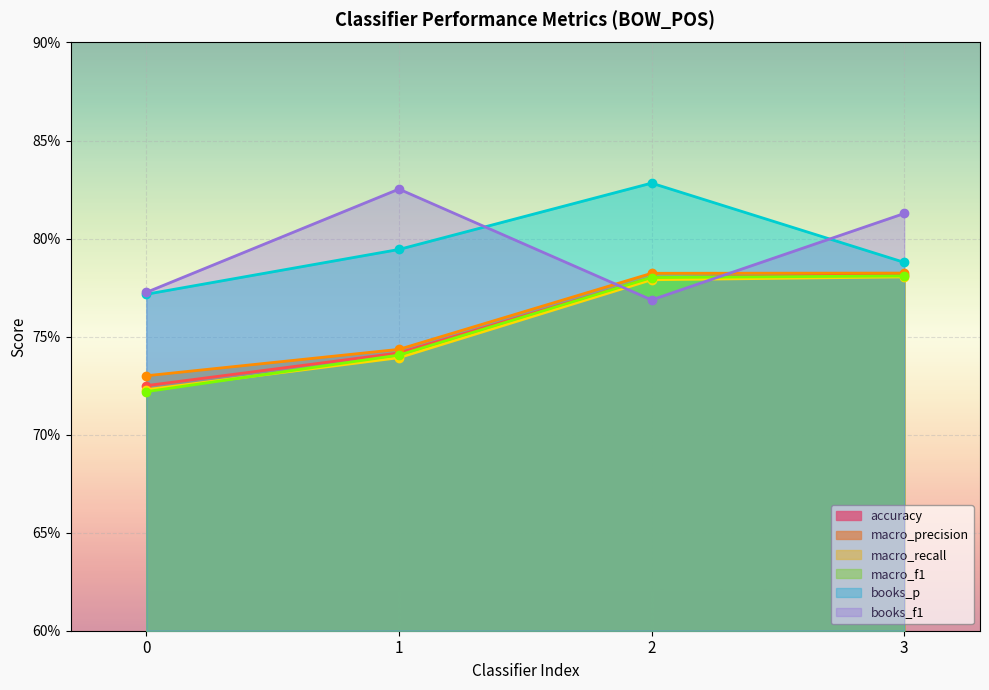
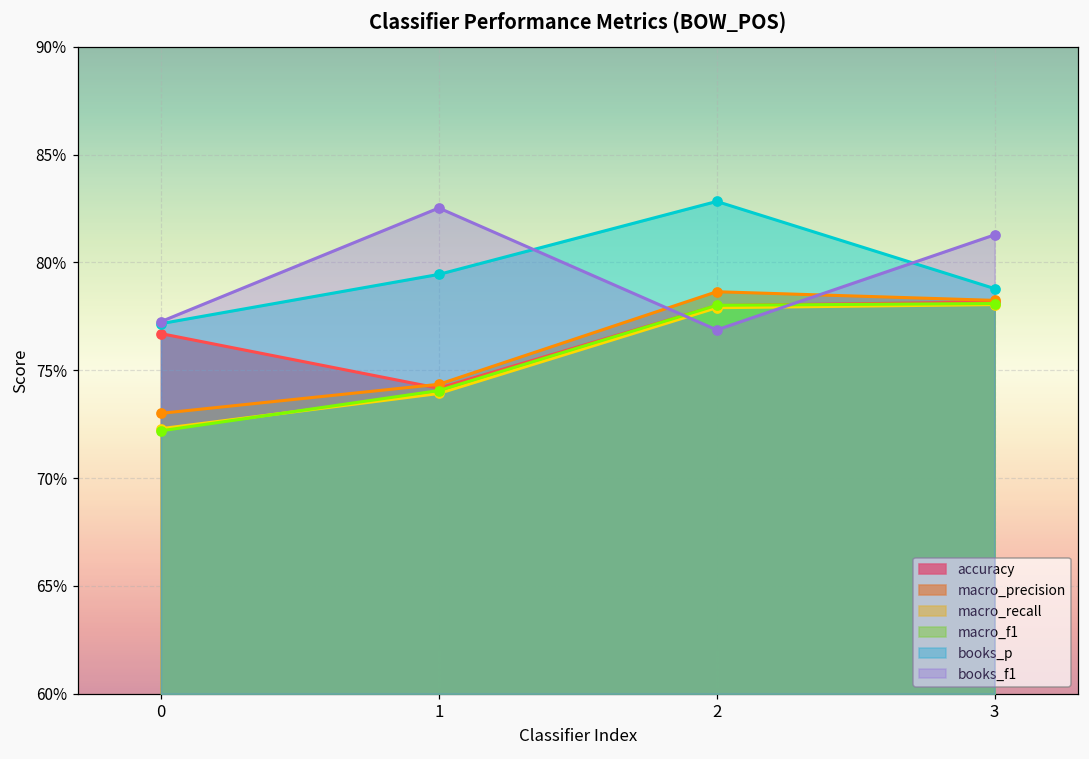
accuracy, 0: 72.5% -> 76.7%
macro_precision, 2: 78.2% -> 78.6%
